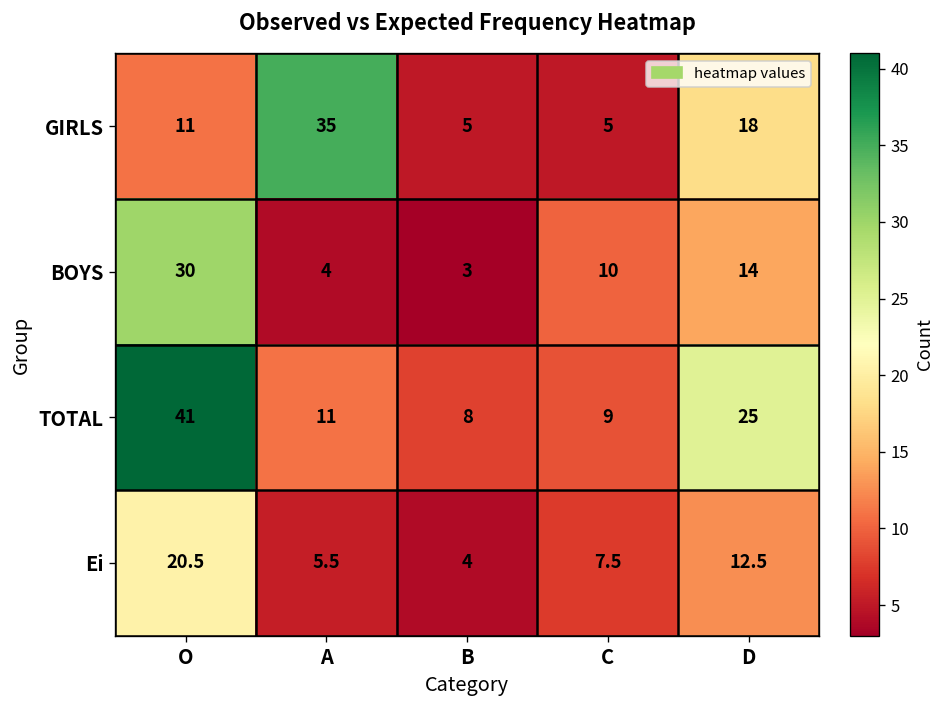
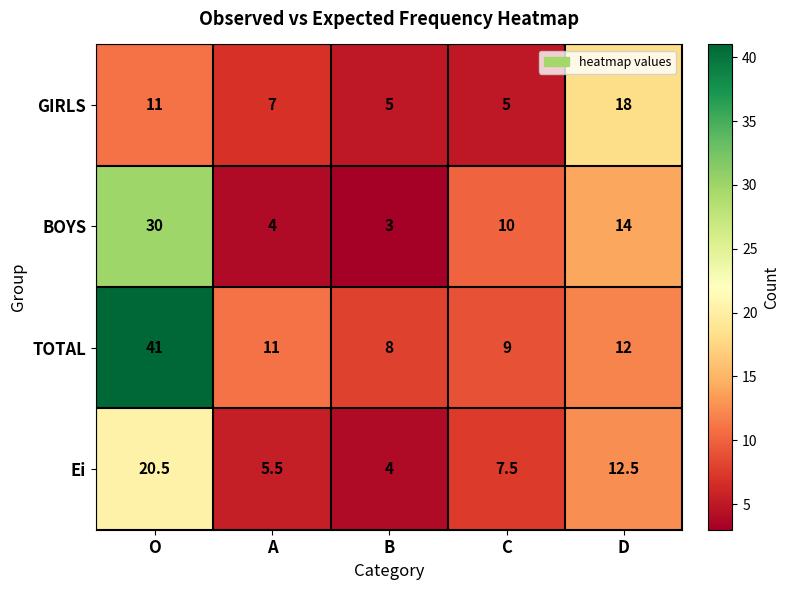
GIRLS, A: 35 -> 7
TOTAL, D: 25 -> 12
